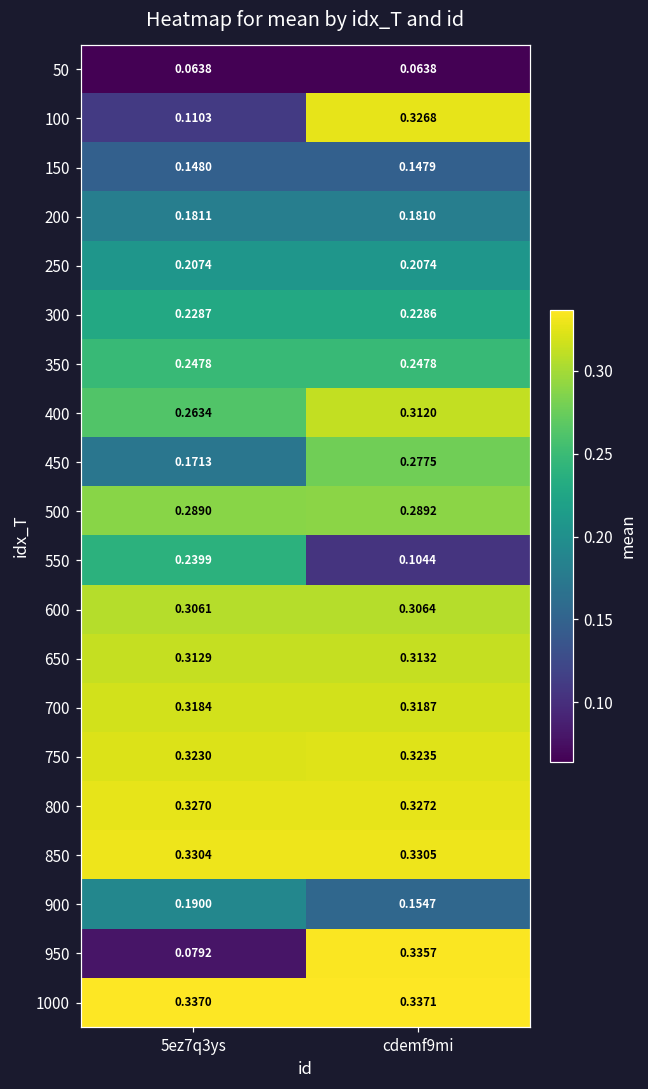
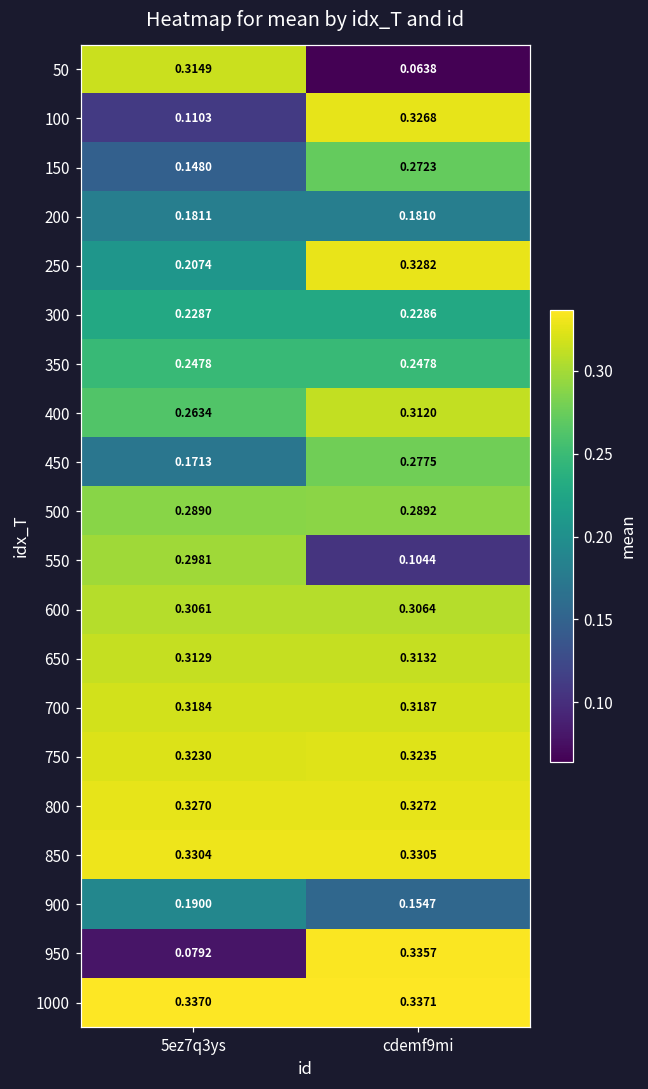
50, 5ez7q3ys: 0.0638 -> 0.3149
150, cdemf9mi: 0.1479 -> 0.2723
250, cdemf9mi: 0.2074 -> 0.3282
550, 5ez7q3ys: 0.2399 -> 0.2981
